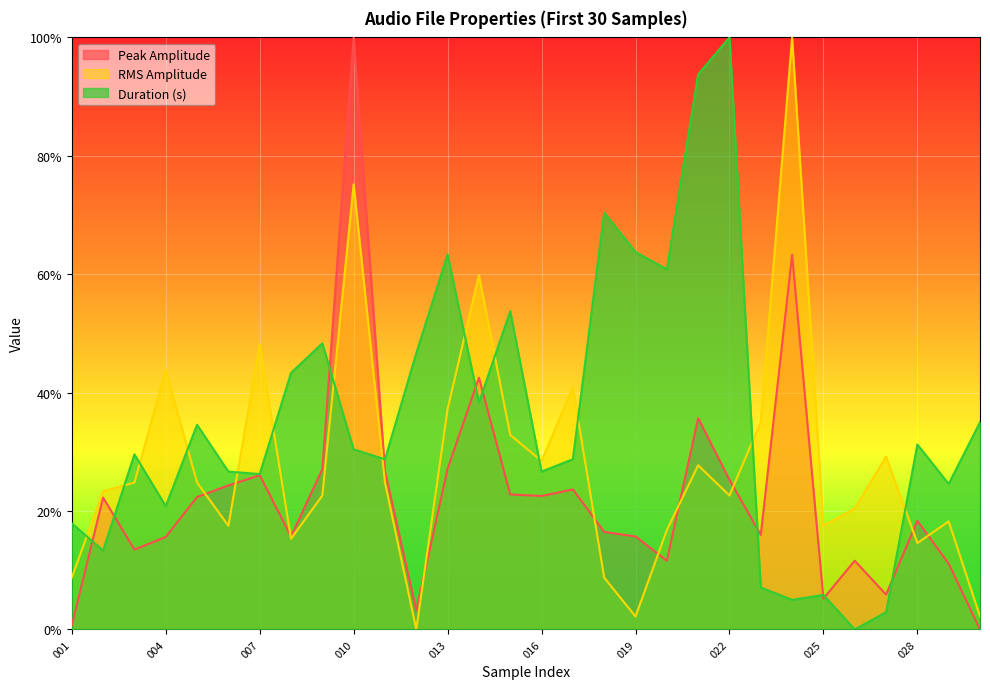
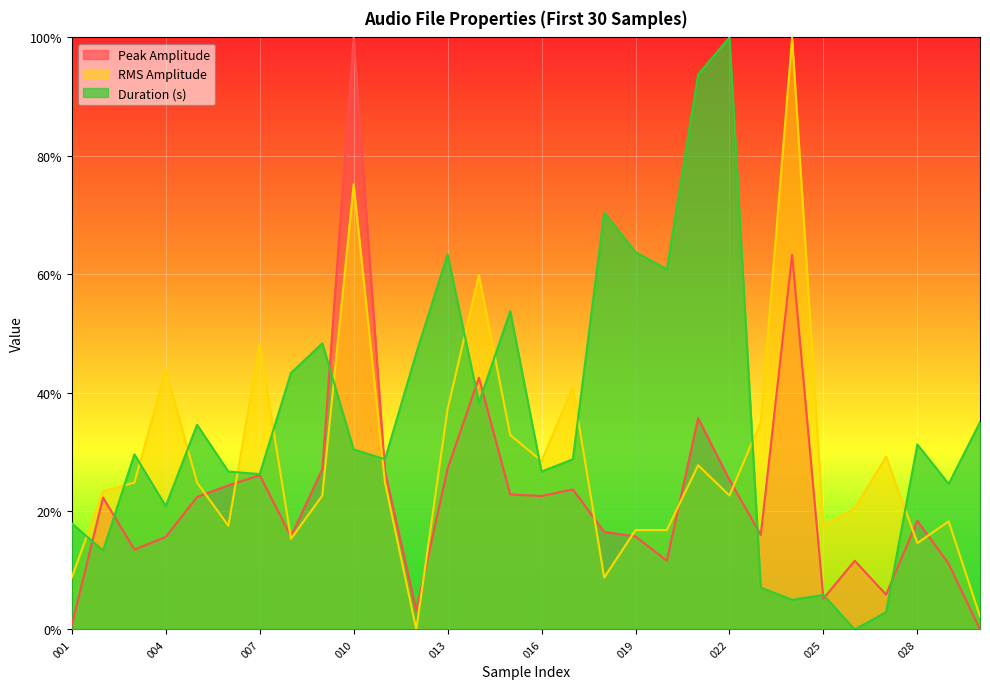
RMS Amplitude, 019: 2% -> 17%
